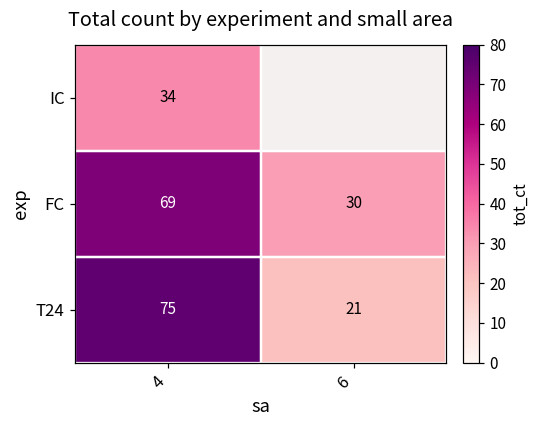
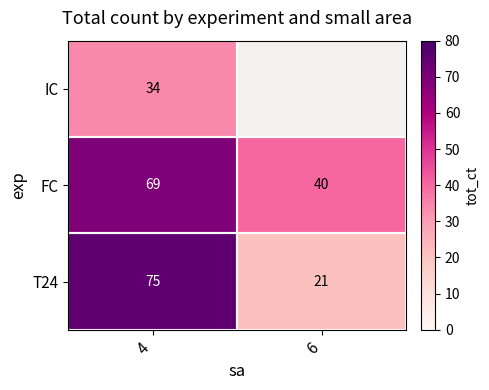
FC, 6: 30 -> 40
